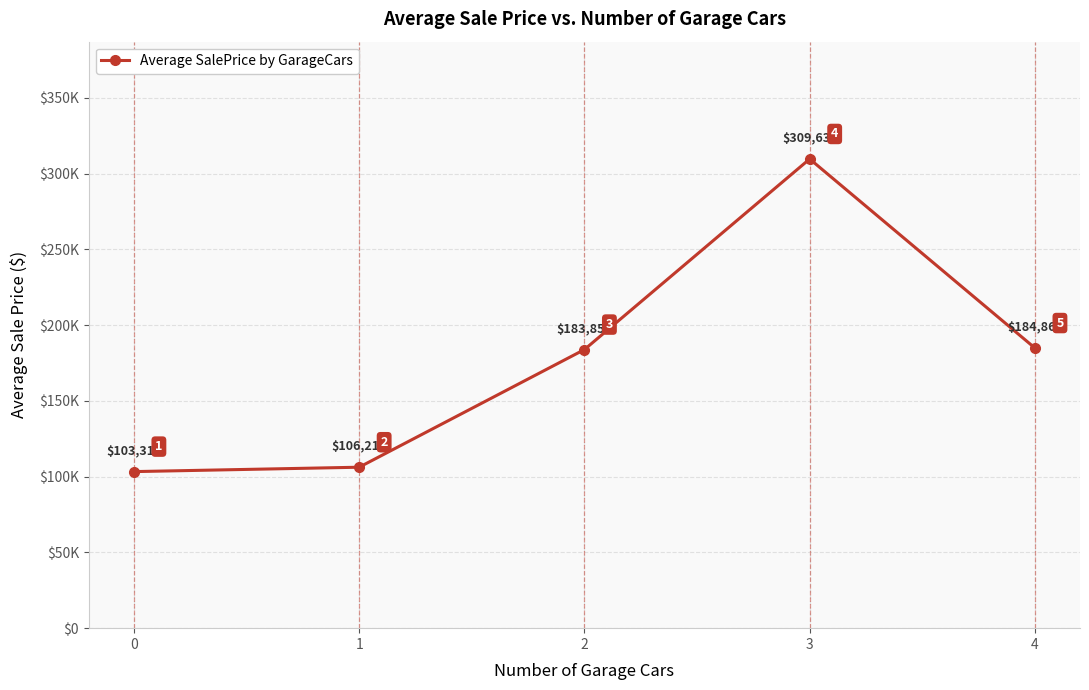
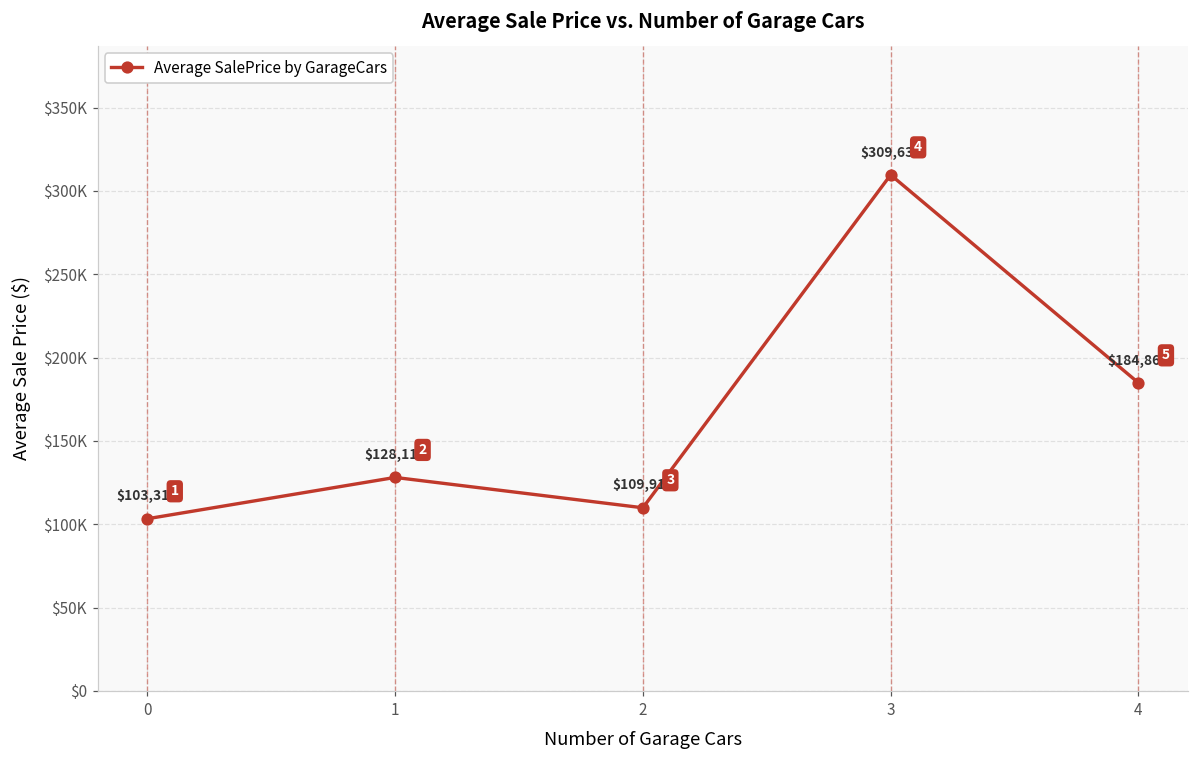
1: $106,216 -> $128,117
2: $183,852 -> $109,911
